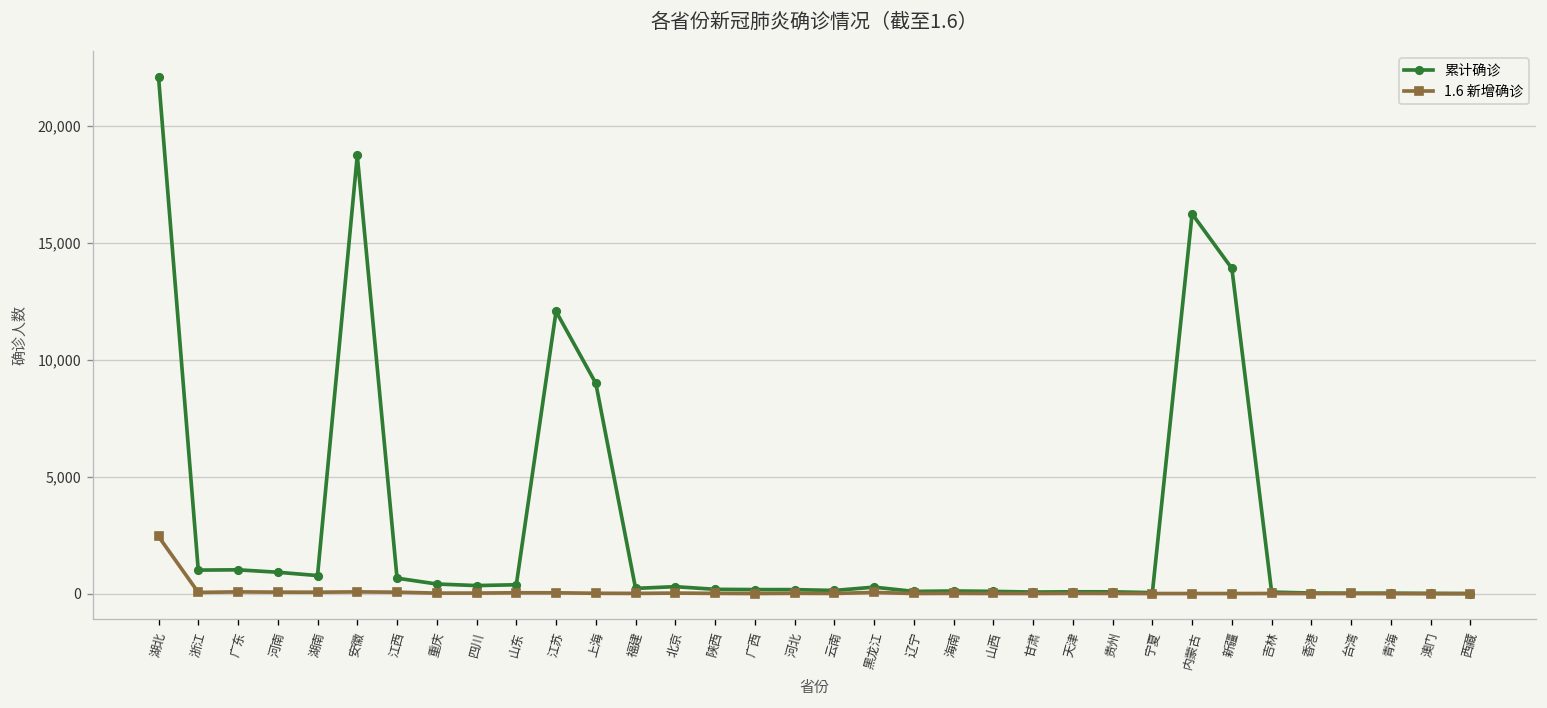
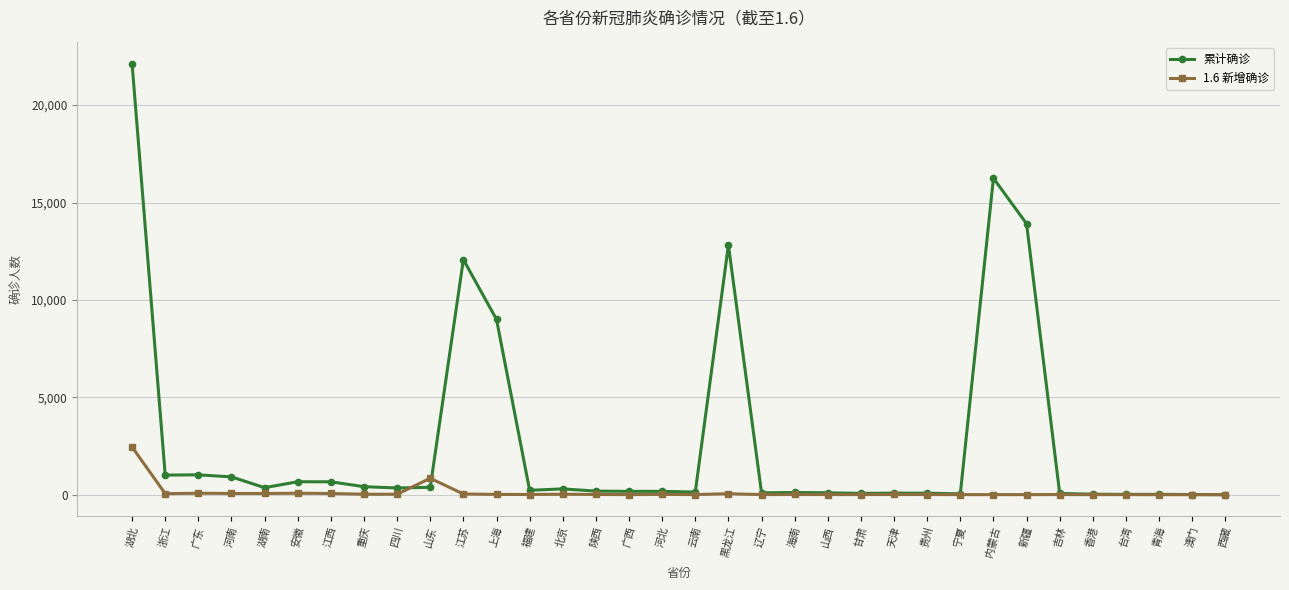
累计确诊, 湖南: 800 -> 400
累计确诊, 安徽: 18,700 -> 700
1.6 新增确诊, 山东: 0 -> 800
累计确诊, 黑龙江: 300 -> 12,800
